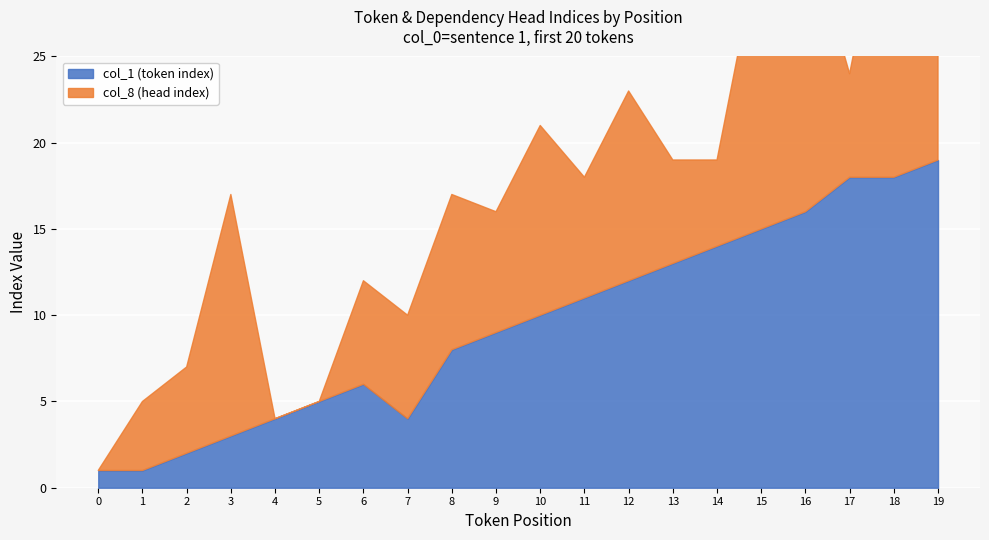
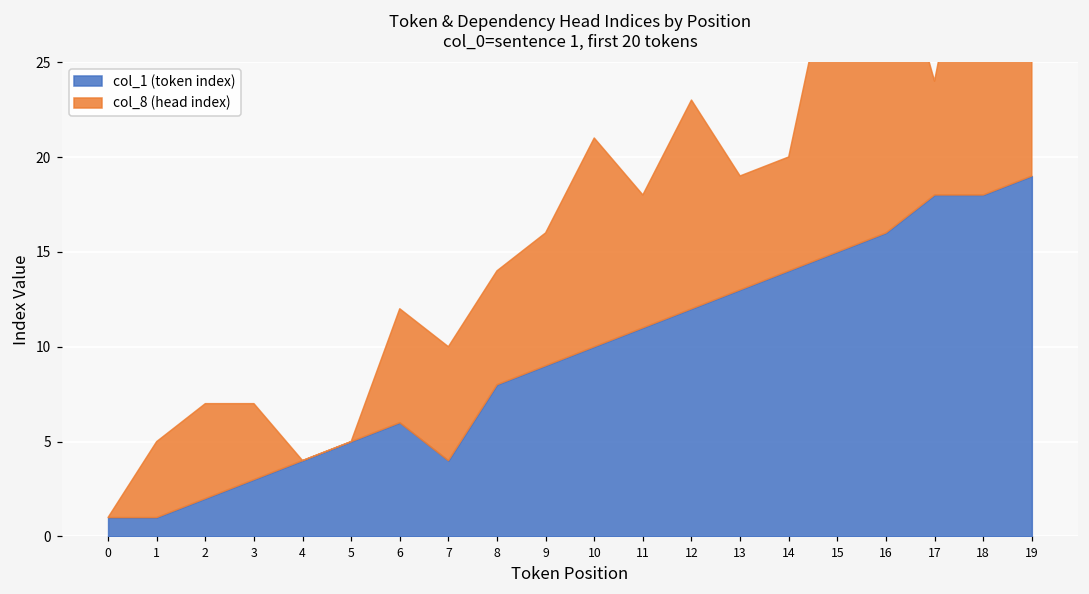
col_8 (head index), 3: 14 -> 4
col_8 (head index), 8: 9 -> 6
col_8 (head index), 14: 5 -> 6
